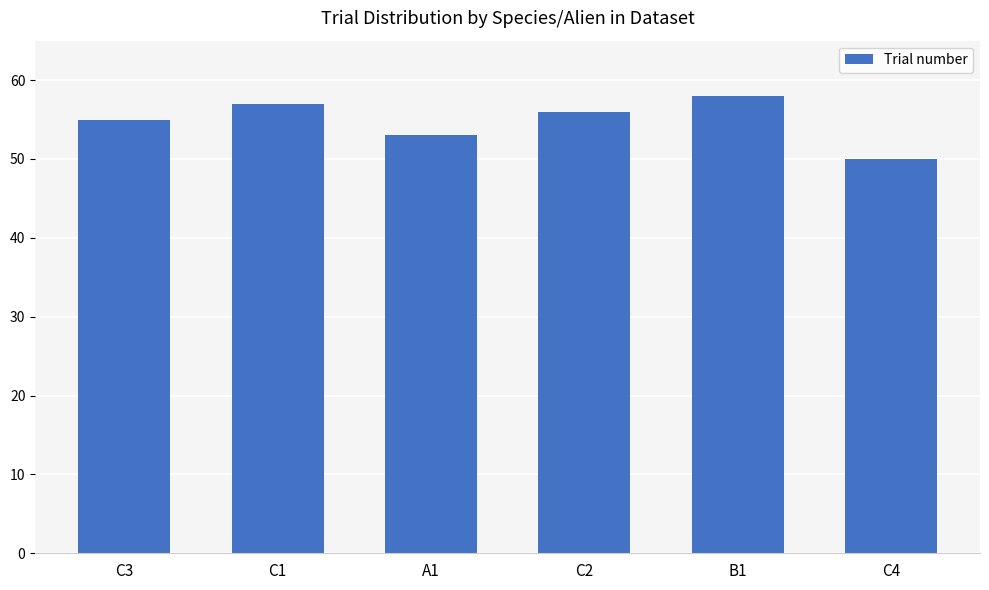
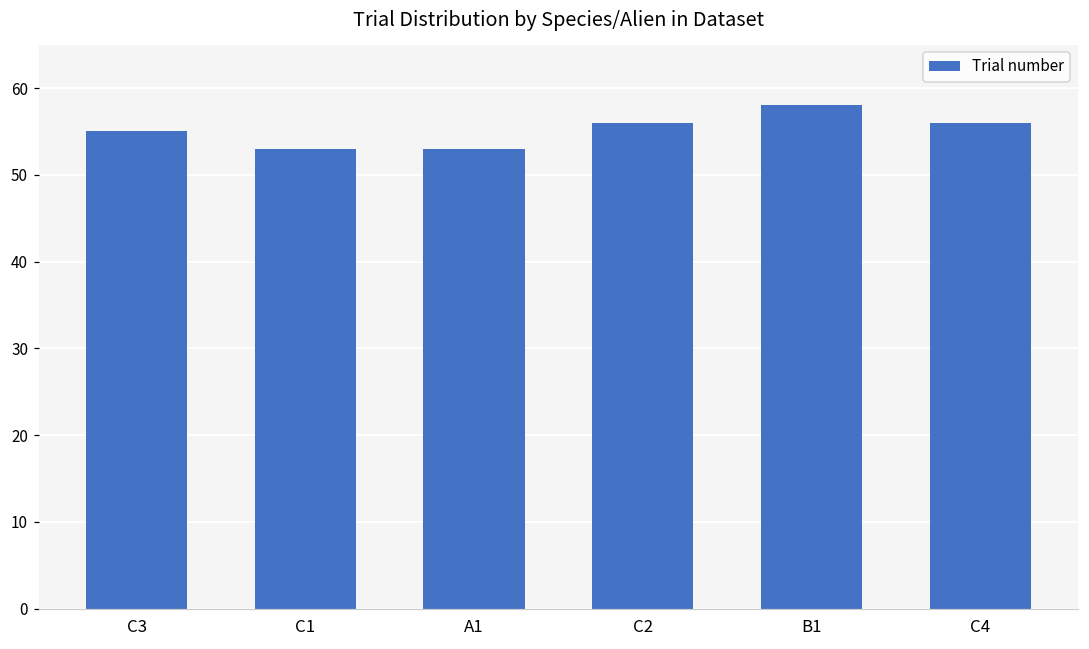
C1: 57 -> 53
C4: 50 -> 56
